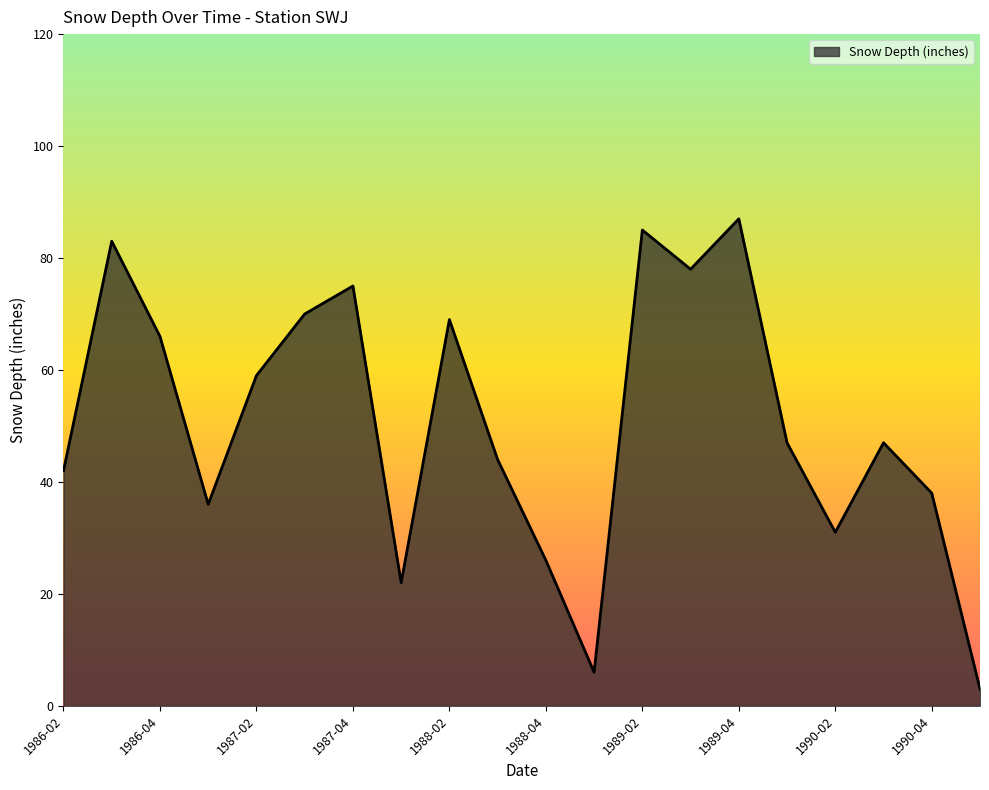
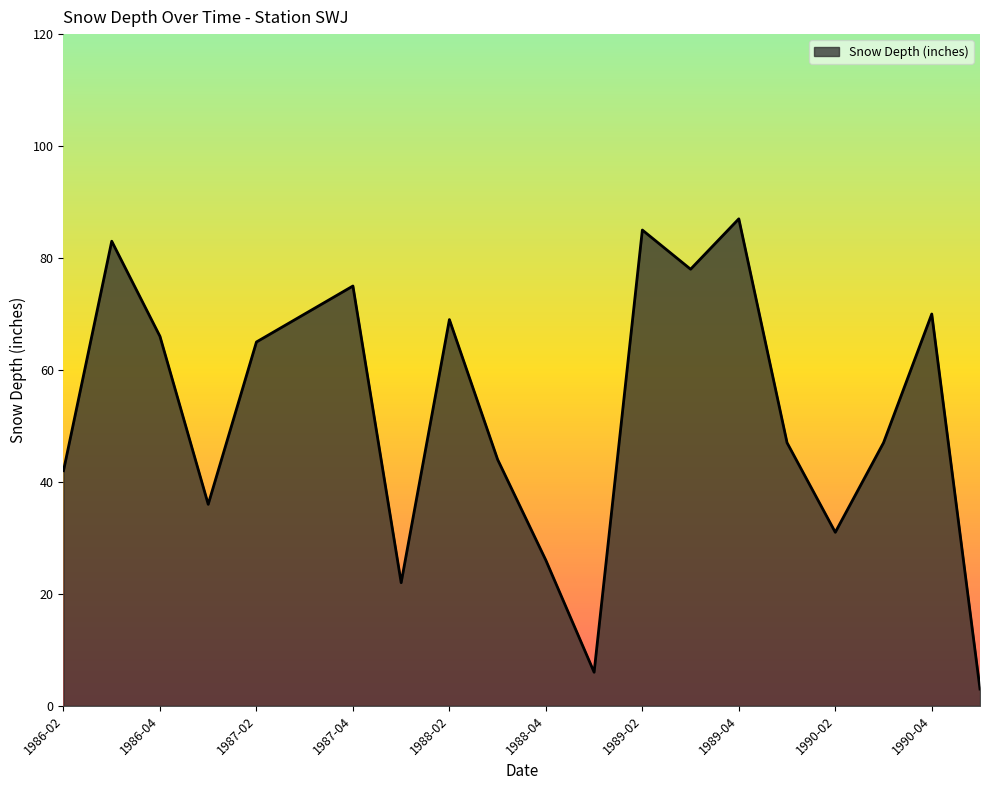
1987-02: 59 -> 65
1990-04: 38 -> 70
